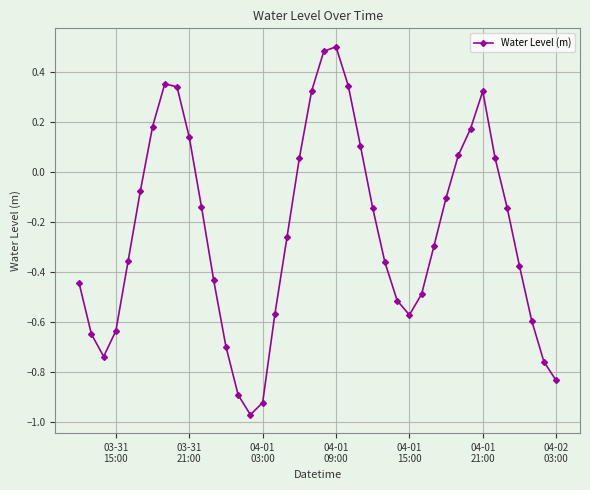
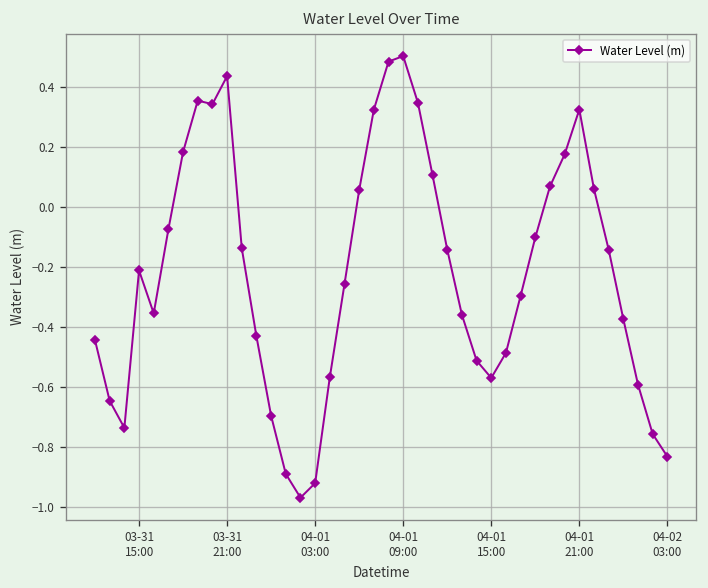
03-31 15:00: -0.63 -> -0.21
03-31 21:00: 0.14 -> 0.44
